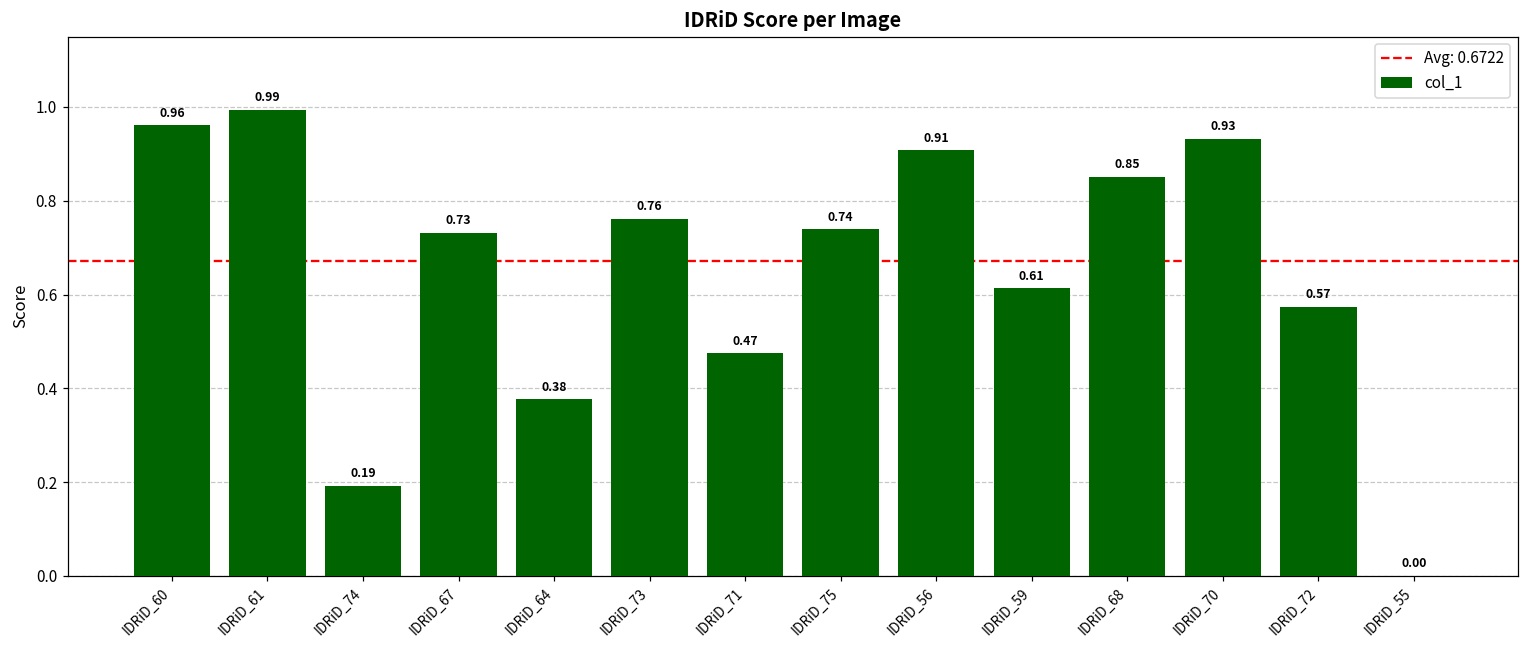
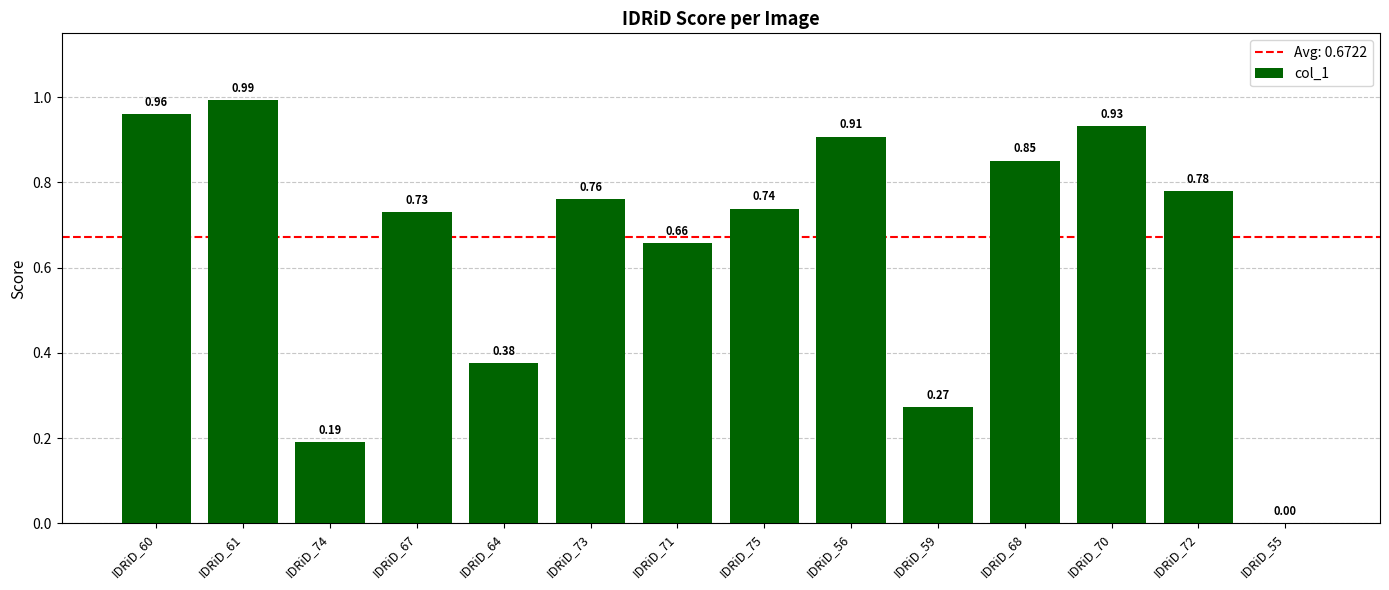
IDRiD_71: 0.47 -> 0.66
IDRiD_59: 0.61 -> 0.27
IDRiD_72: 0.57 -> 0.78
